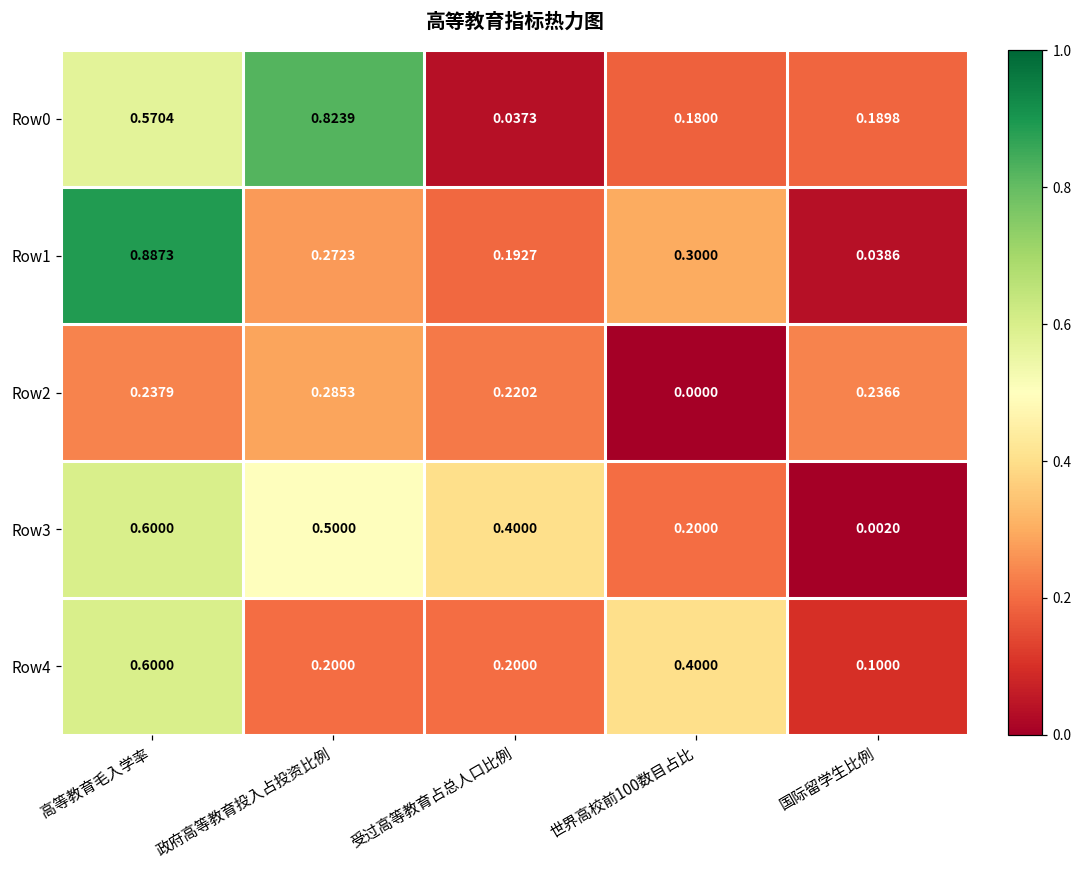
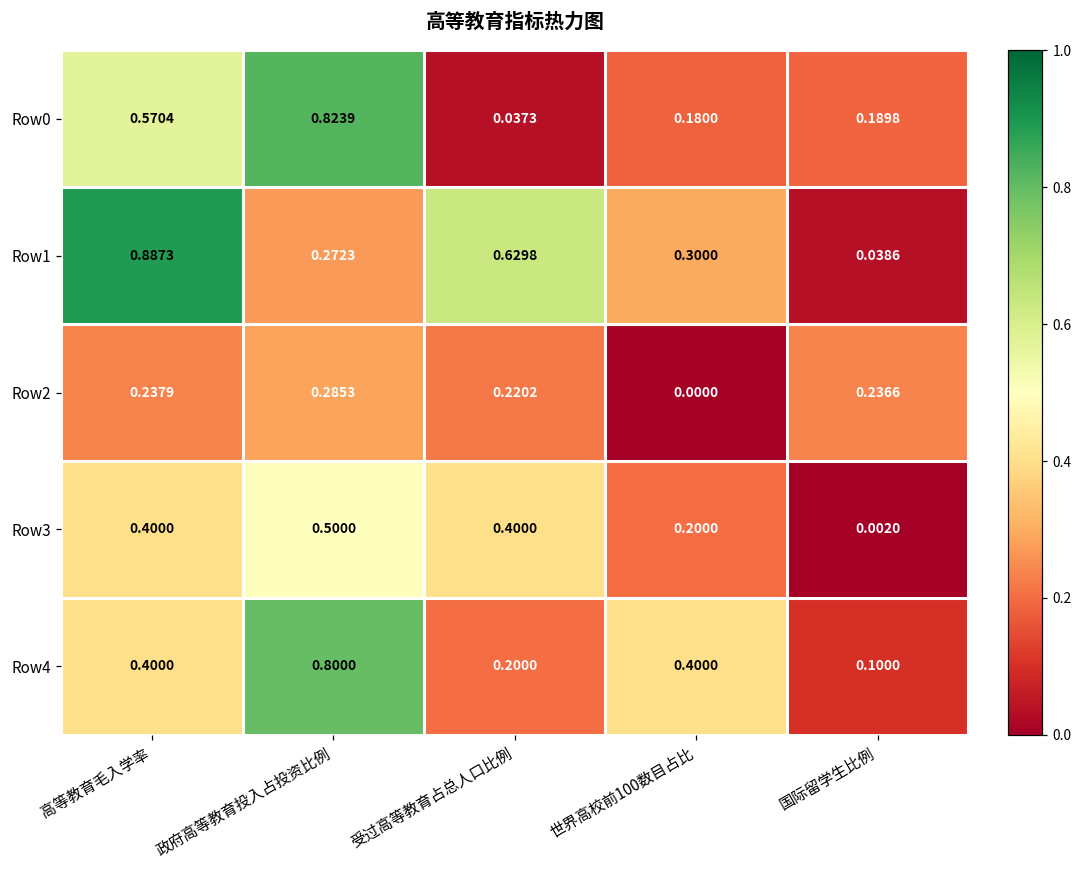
Row1, 受过高等教育占总人口比例: 0.1927 -> 0.6298
Row3, 高等教育毛入学率: 0.6000 -> 0.4000
Row4, 高等教育毛入学率: 0.6000 -> 0.4000
Row4, 政府高等教育投入占投资比例: 0.2000 -> 0.8000
